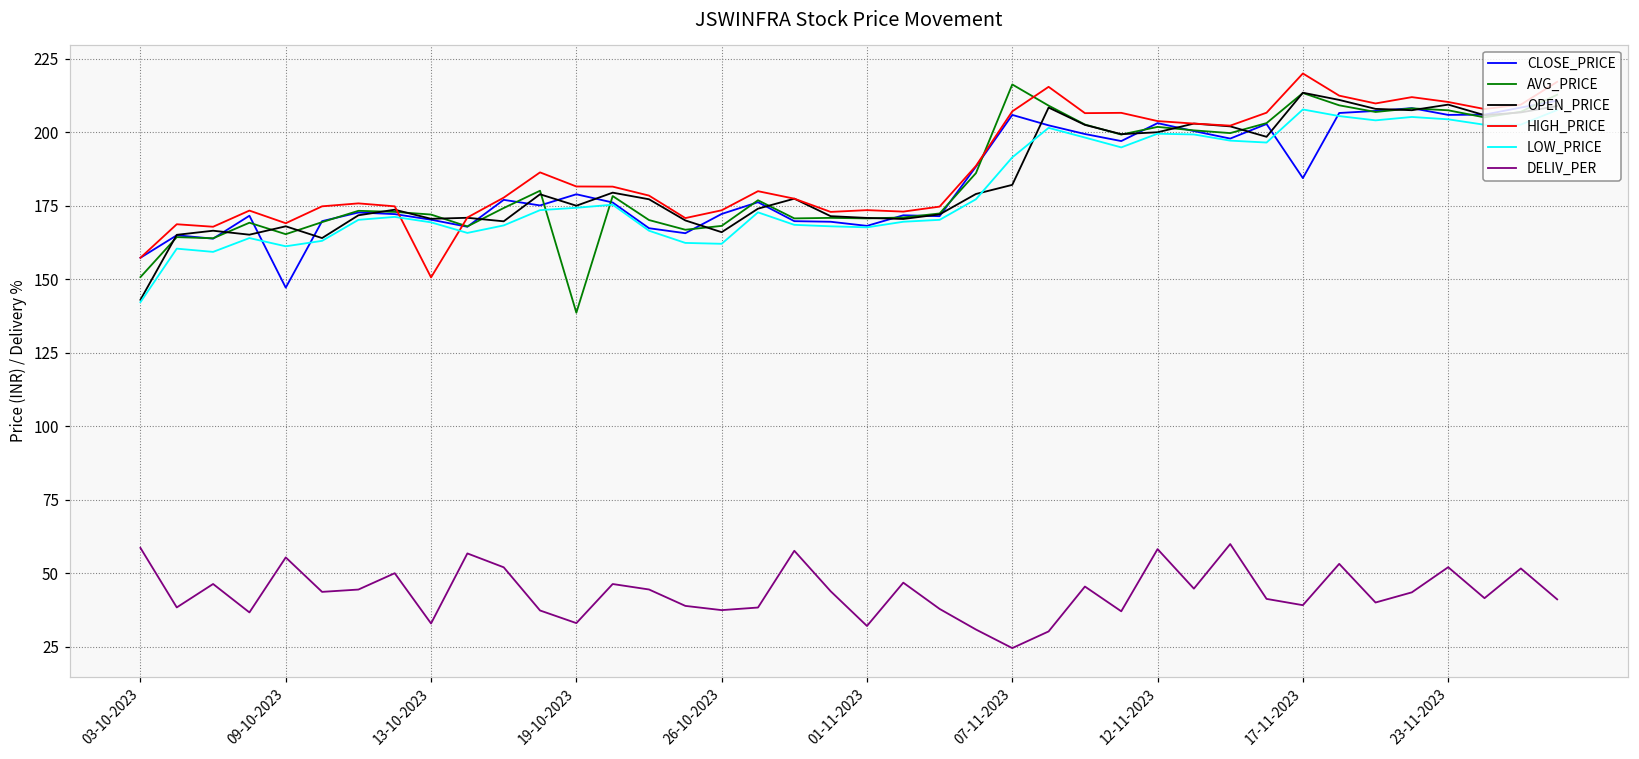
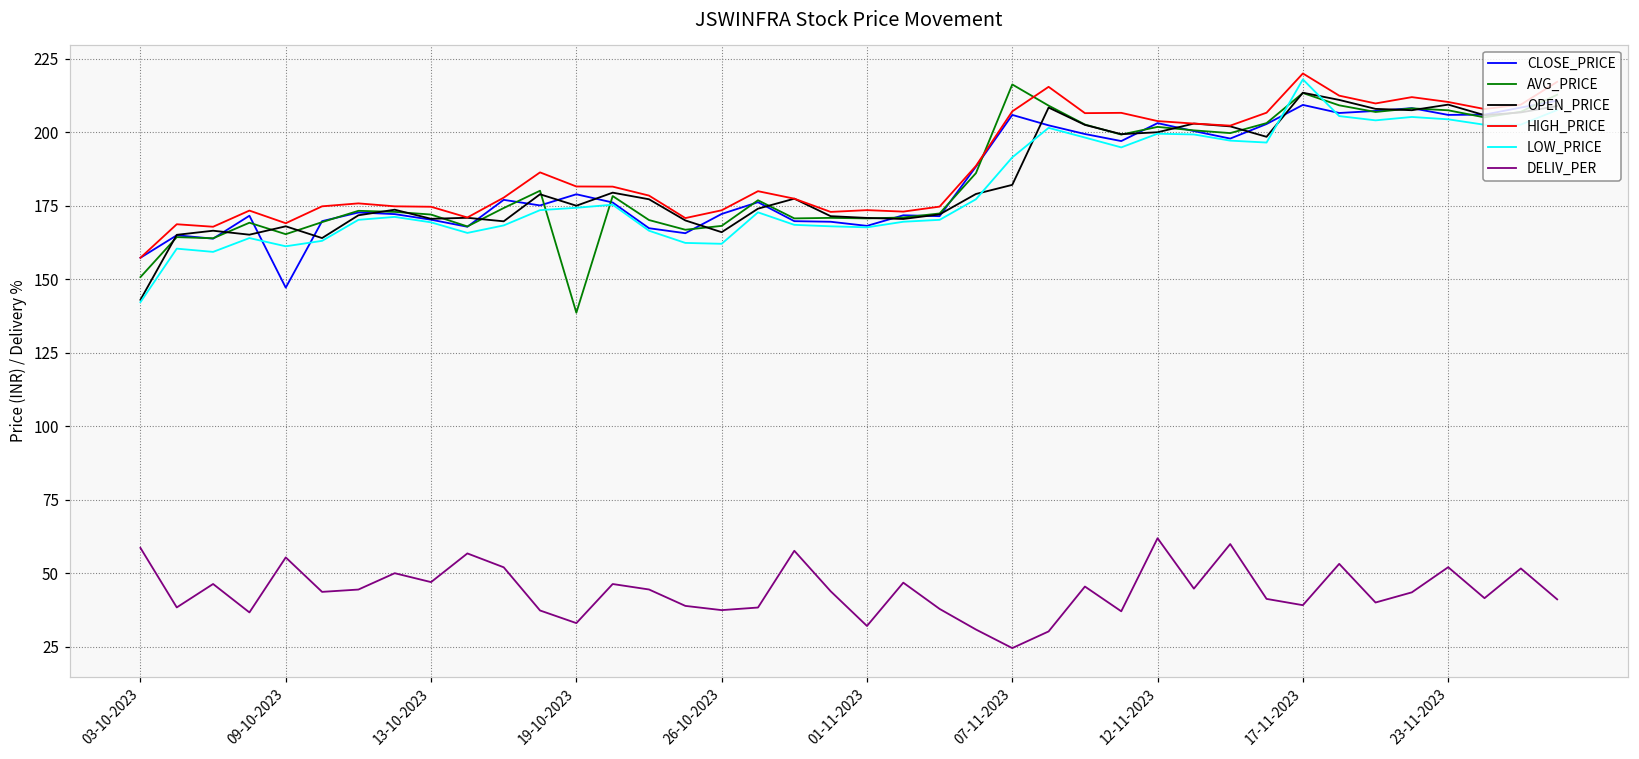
HIGH_PRICE, 13-10-2023: 151 -> 175
DELIV_PER, 13-10-2023: 33 -> 47
DELIV_PER, 12-11-2023: 58 -> 62
CLOSE_PRICE, 17-11-2023: 184 -> 209
LOW_PRICE, 17-11-2023: 208 -> 218
